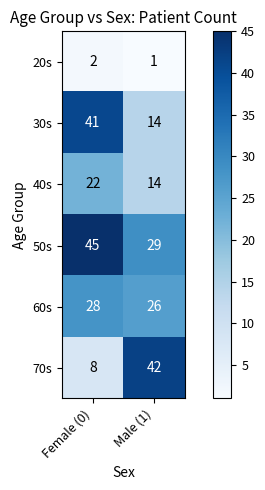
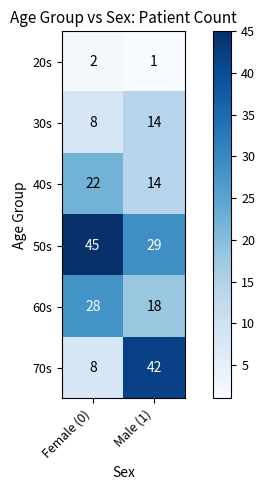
30s, Female (0): 41 -> 8
60s, Male (1): 26 -> 18
